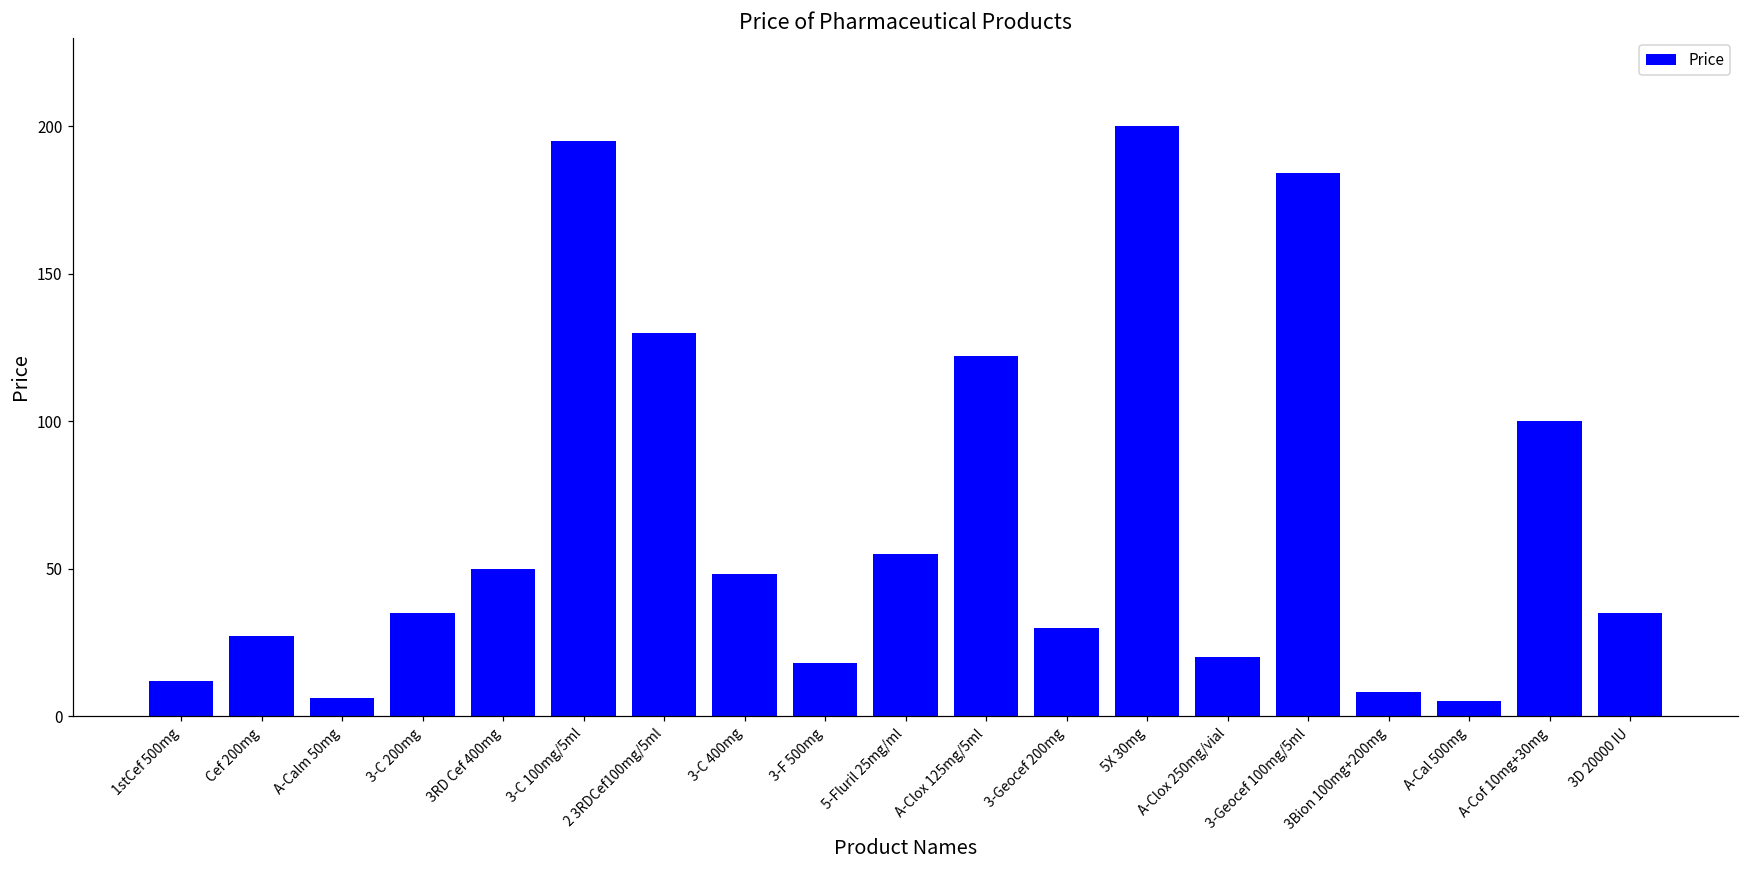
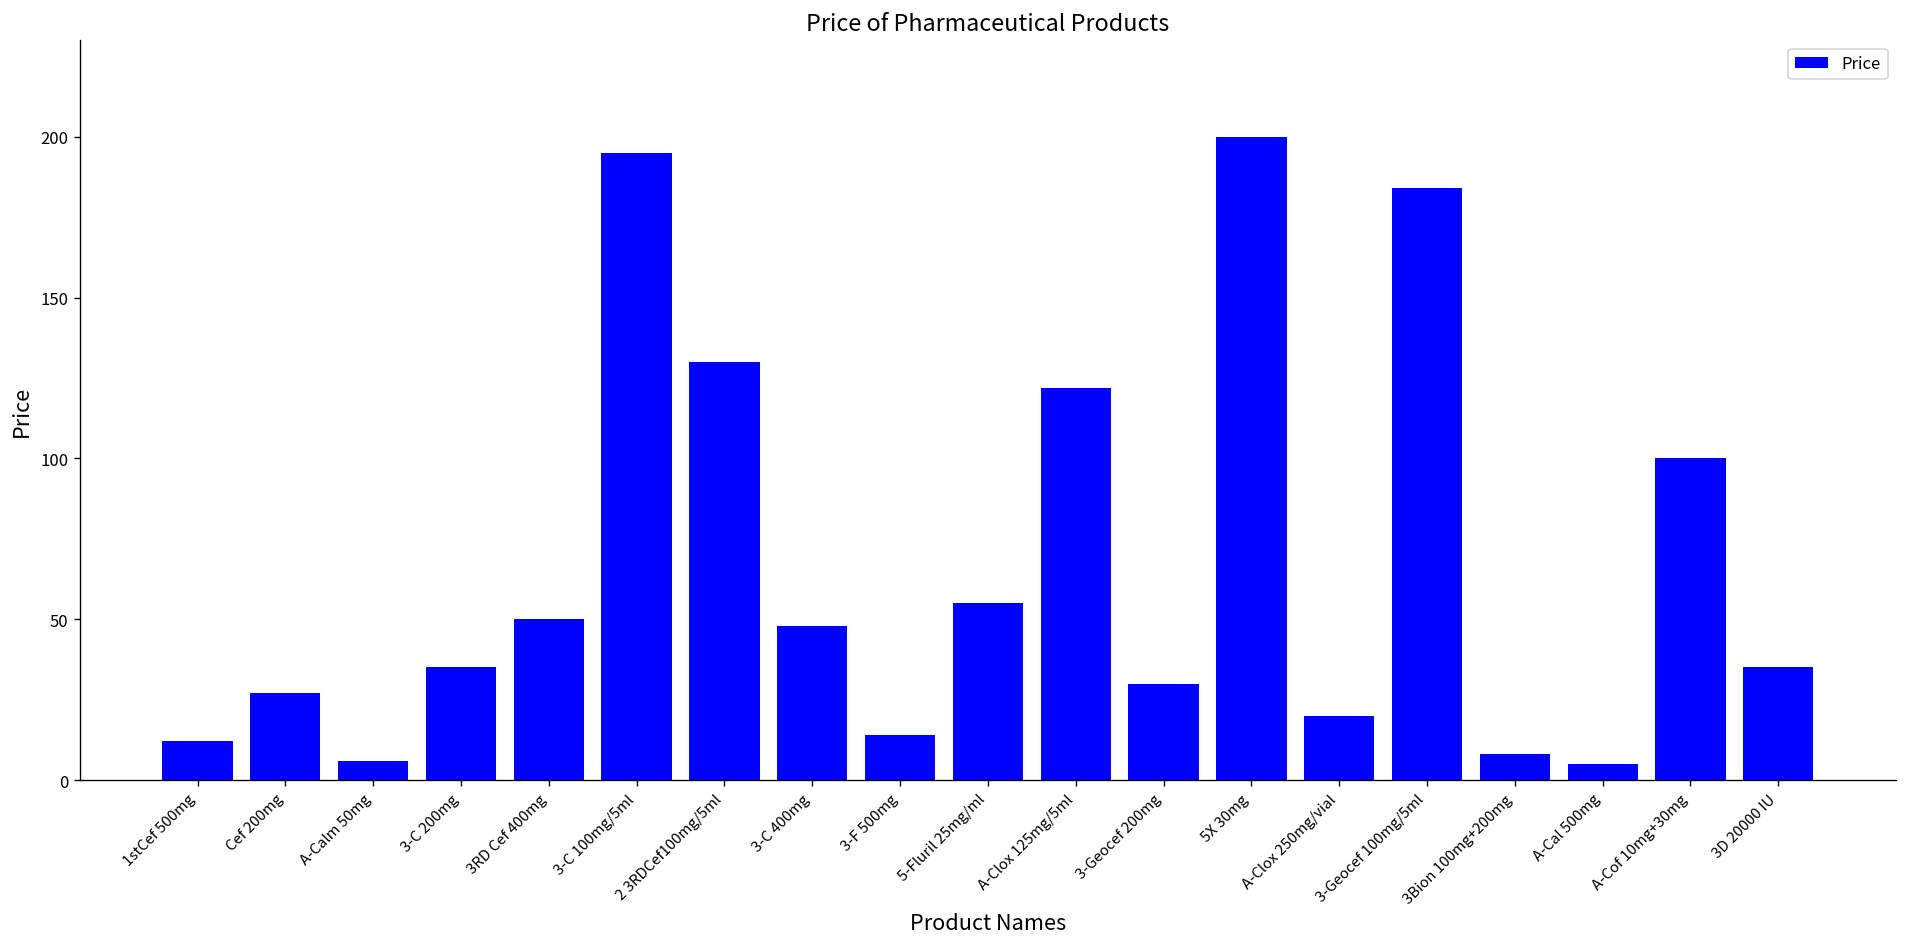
3-F 500mg: 18 -> 14
